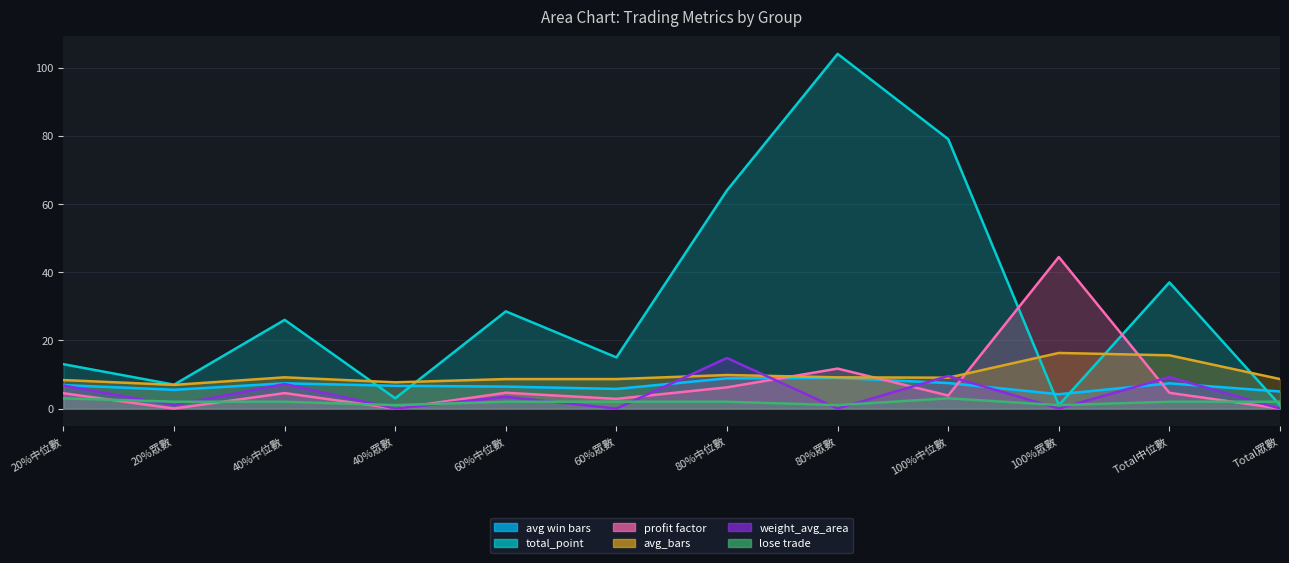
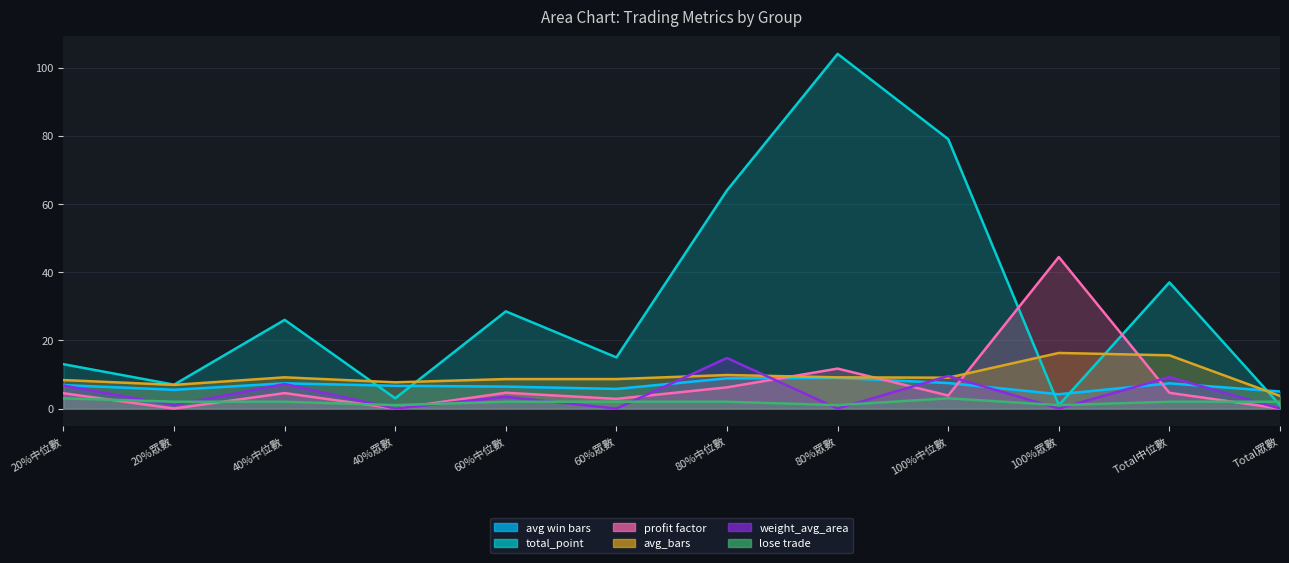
avg_bars, Total眾數: 9 -> 4
